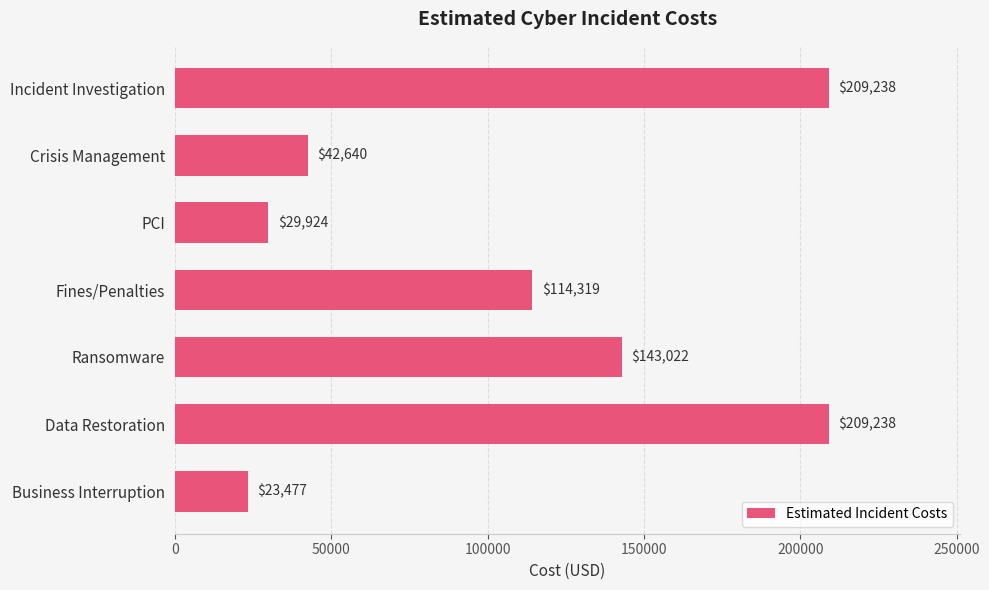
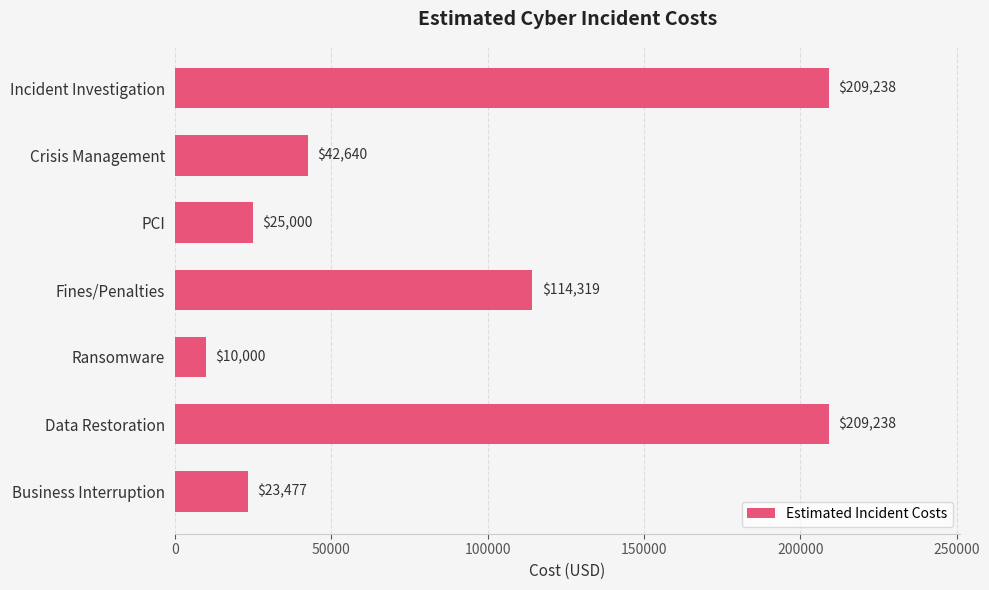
PCI: $29,924 -> $25,000
Ransomware: $143,022 -> $10,000
